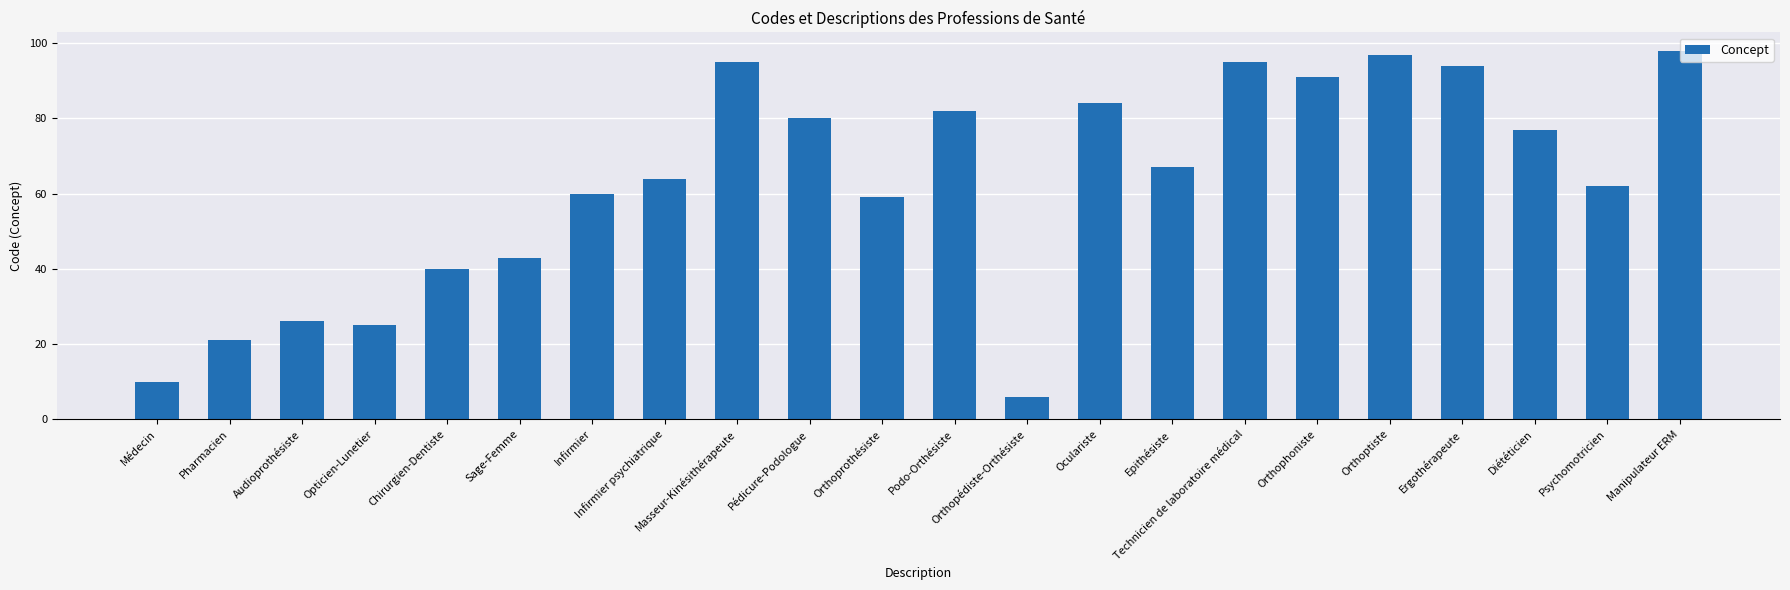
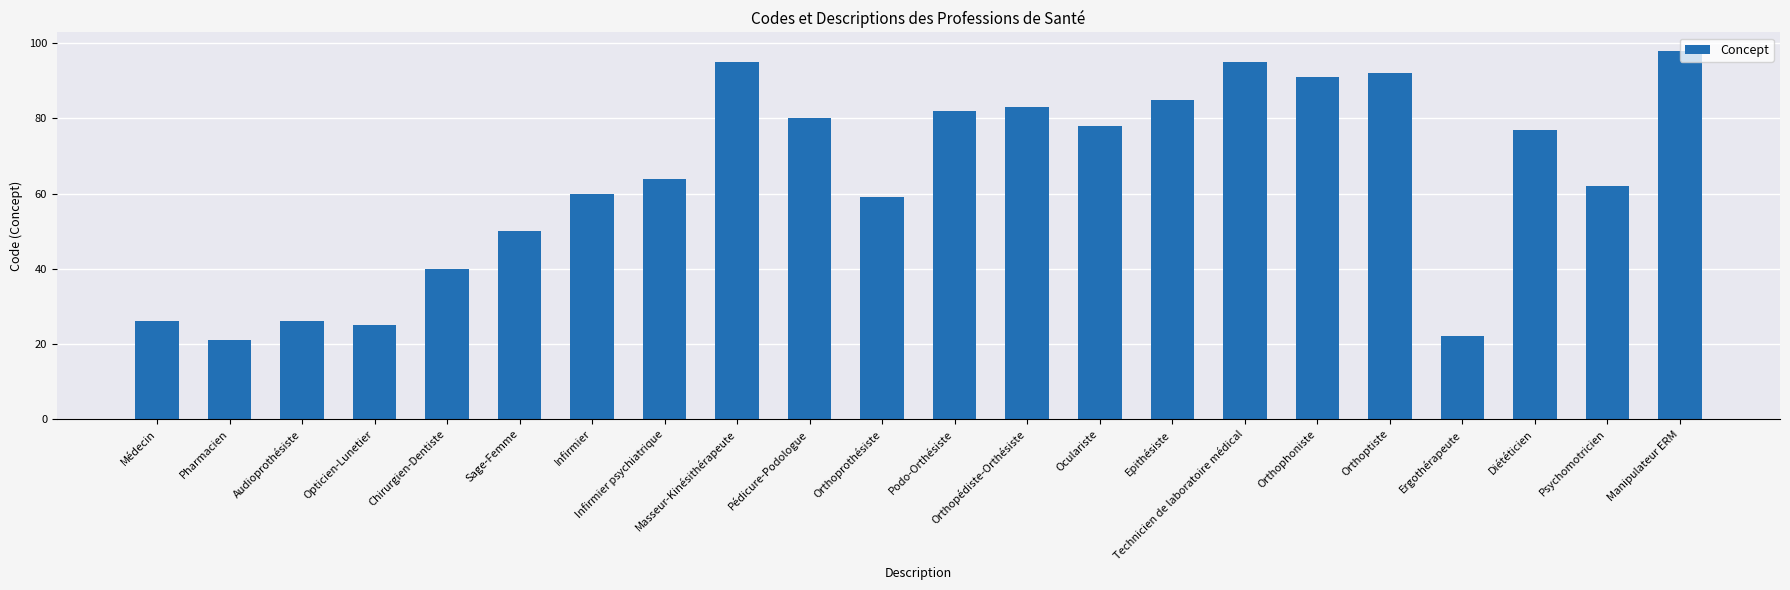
Médecin: 10 -> 26
Sage-Femme: 43 -> 50
Orthopédiste-Orthésiste: 6 -> 83
Oculariste: 84 -> 78
Epithésiste: 67 -> 85
Orthoptiste: 97 -> 92
Ergothérapeute: 94 -> 22
